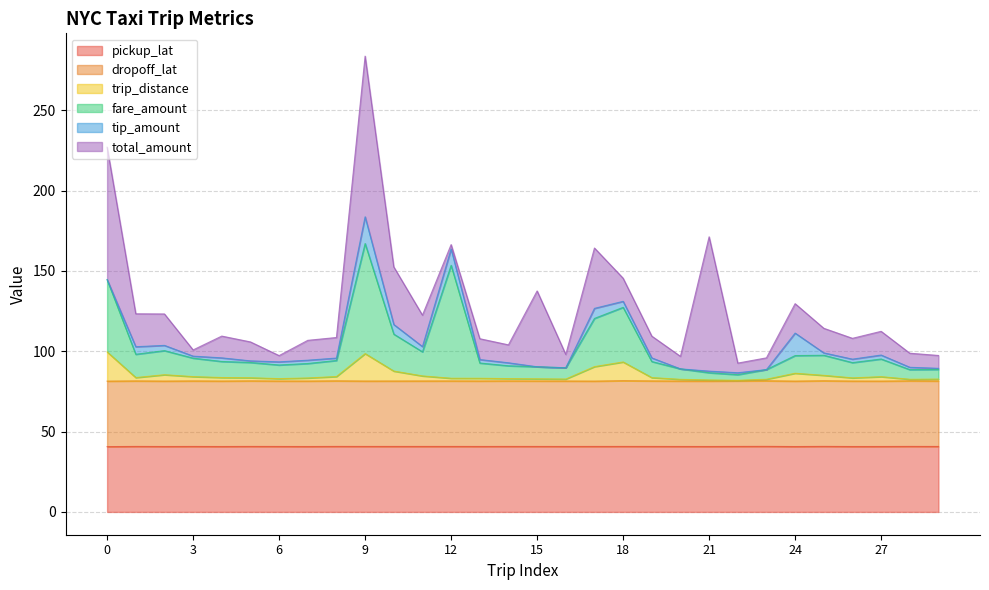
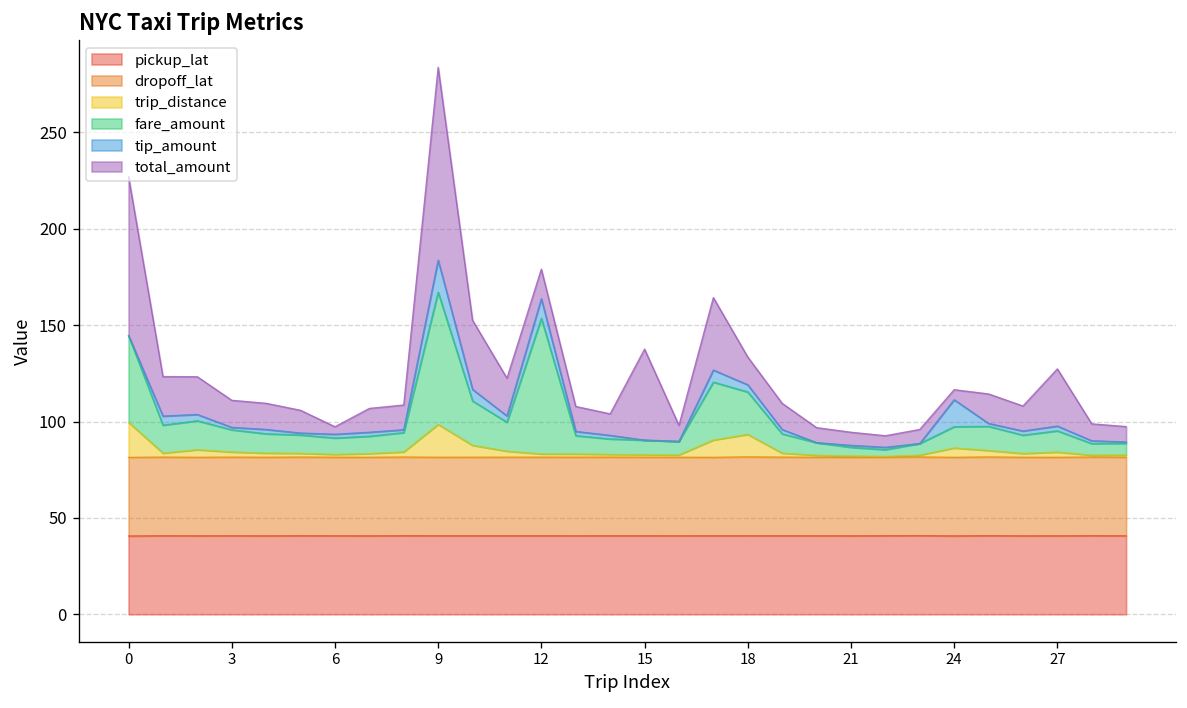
total_amount, 3: 4 -> 14
total_amount, 12: 3 -> 15
fare_amount, 18: 34 -> 22
total_amount, 21: 84 -> 7
total_amount, 24: 18 -> 5
total_amount, 27: 15 -> 30
